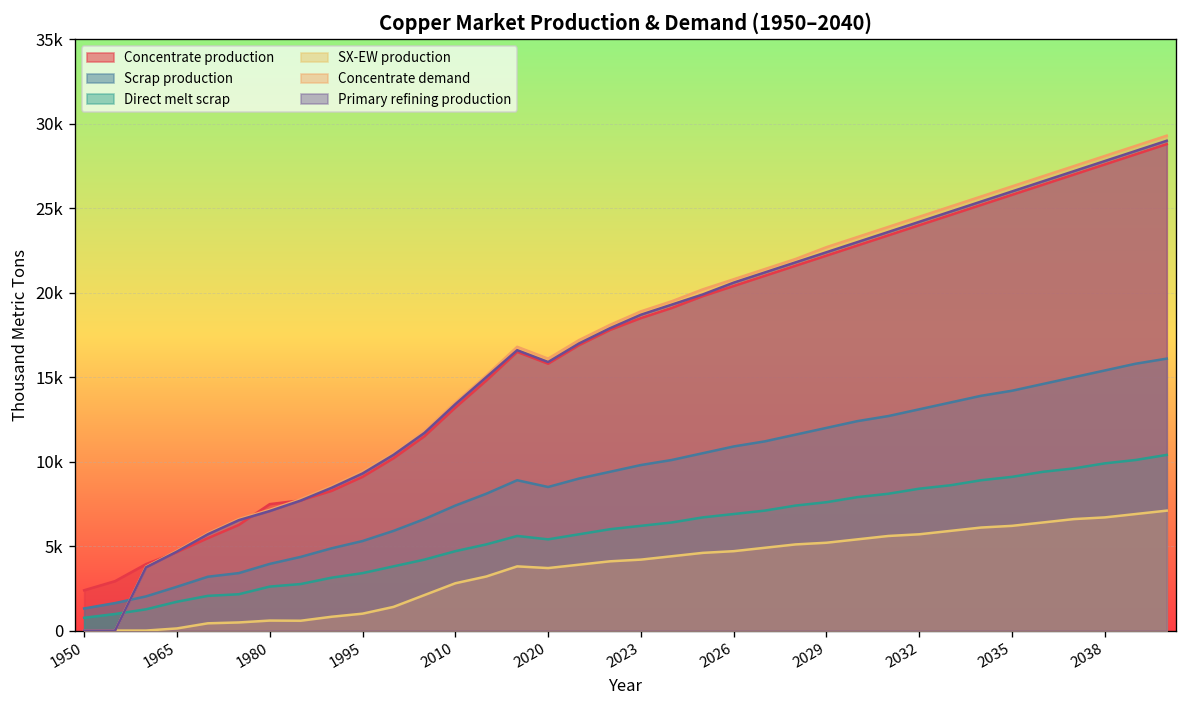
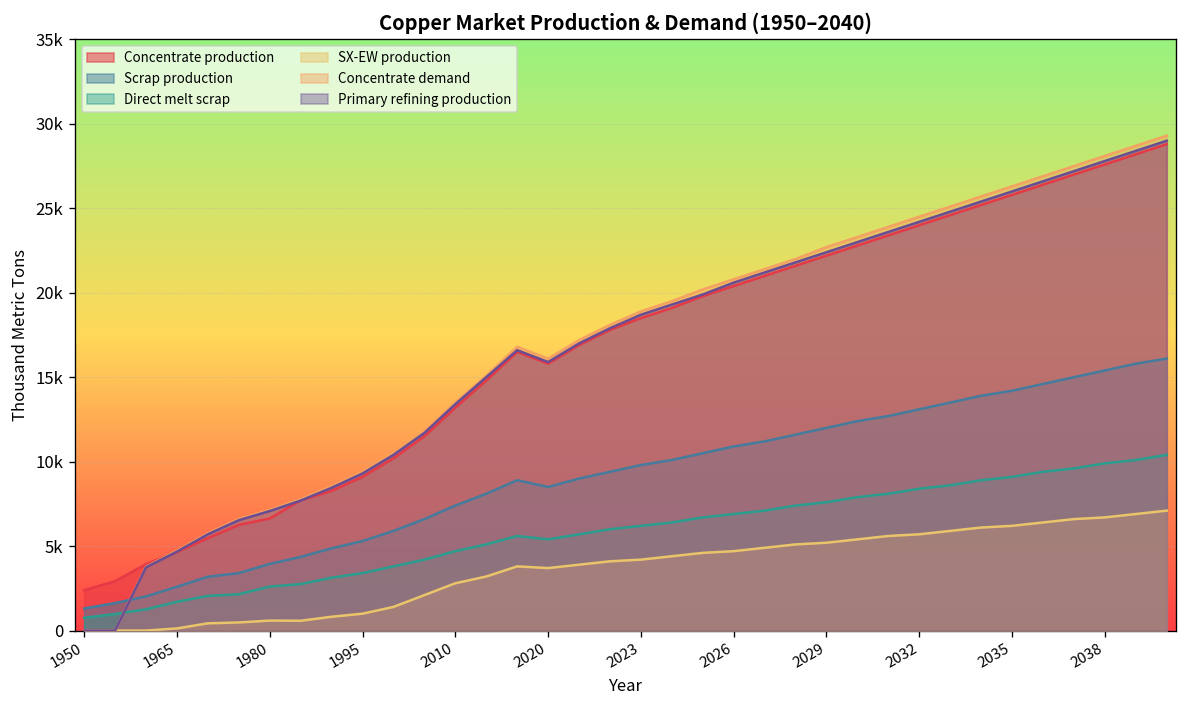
Concentrate production, 1980: 7500 -> 6600
